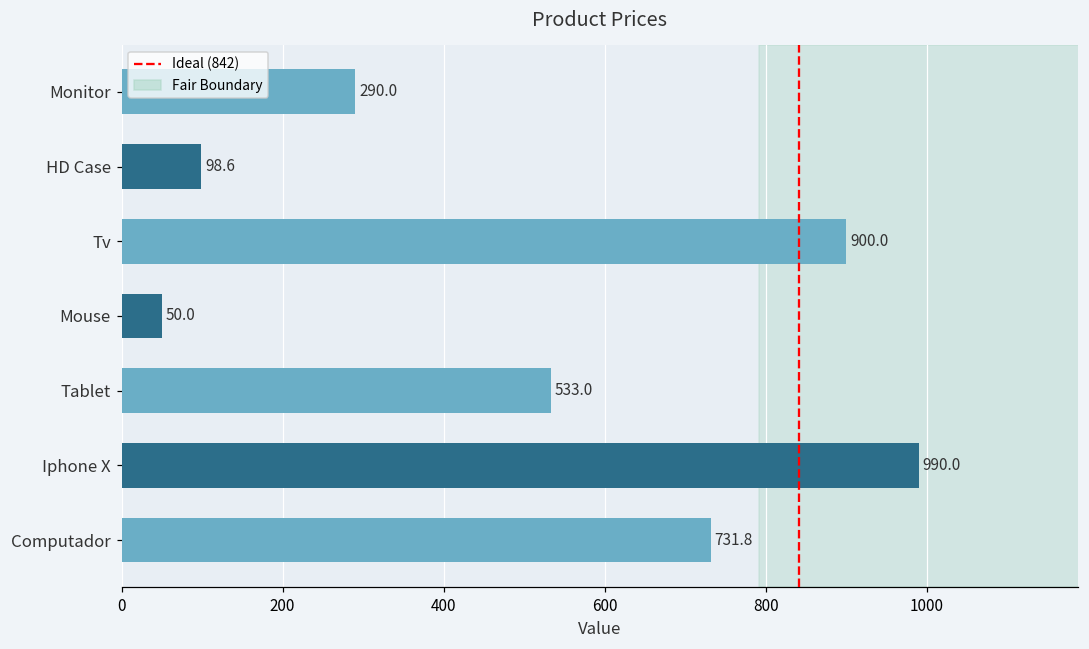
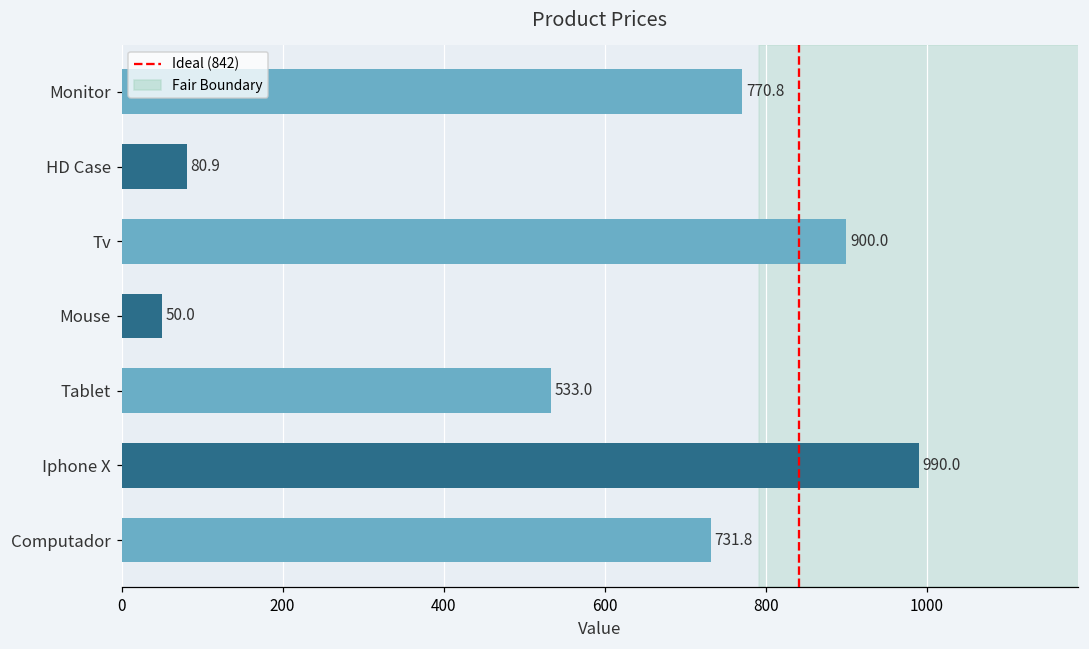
Monitor: 290.0 -> 770.8
HD Case: 98.6 -> 80.9
